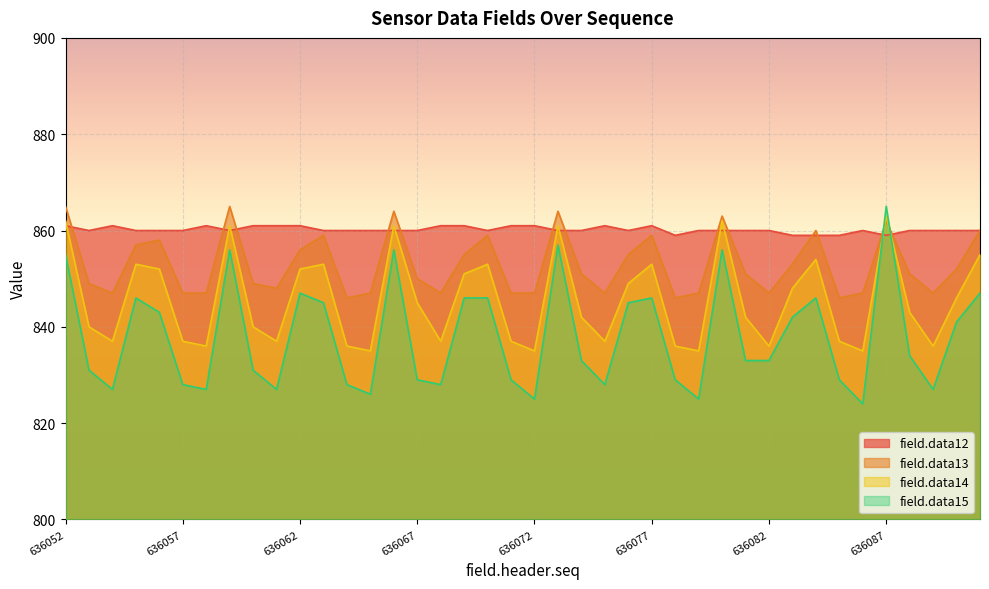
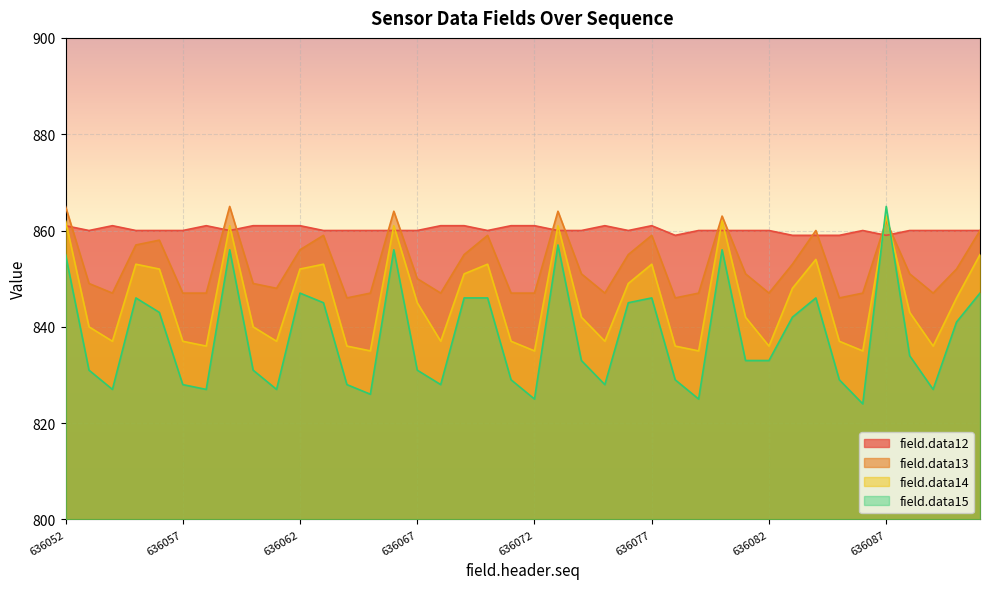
field.data15, 636067: 829 -> 831
